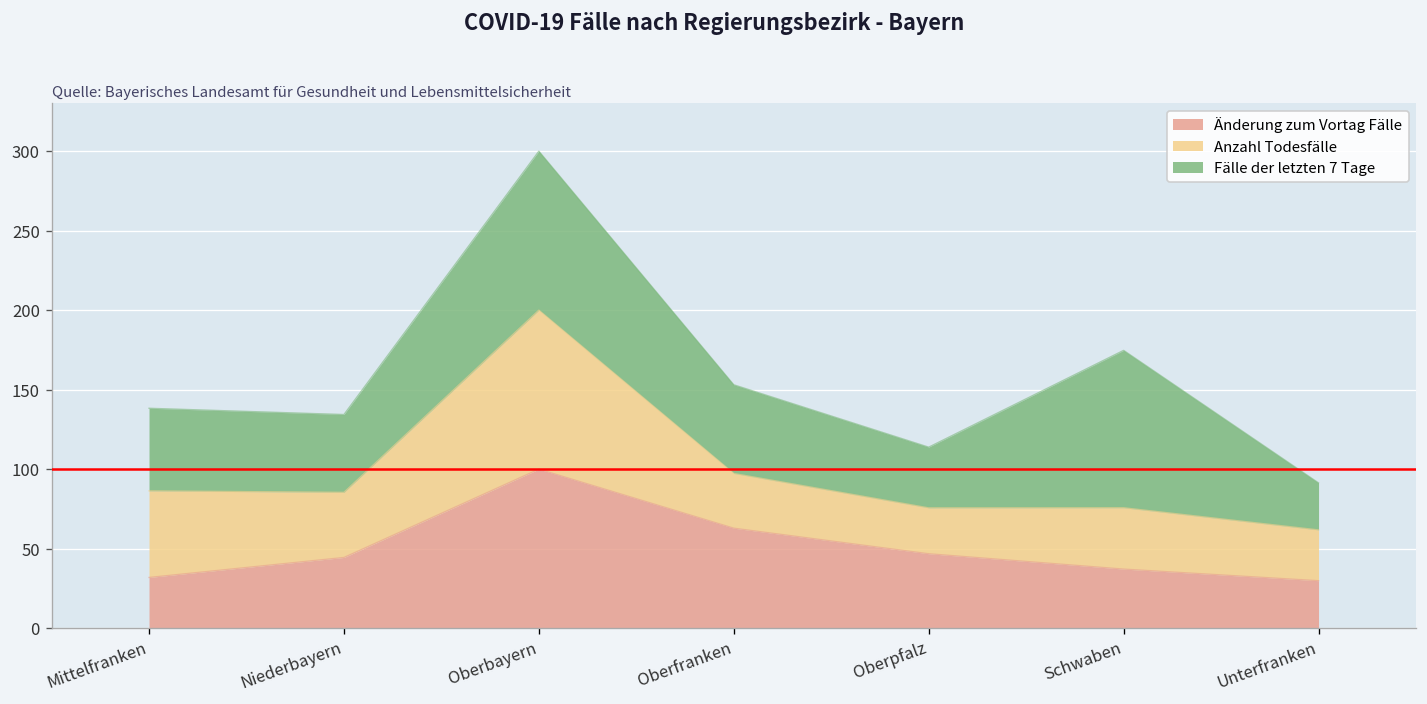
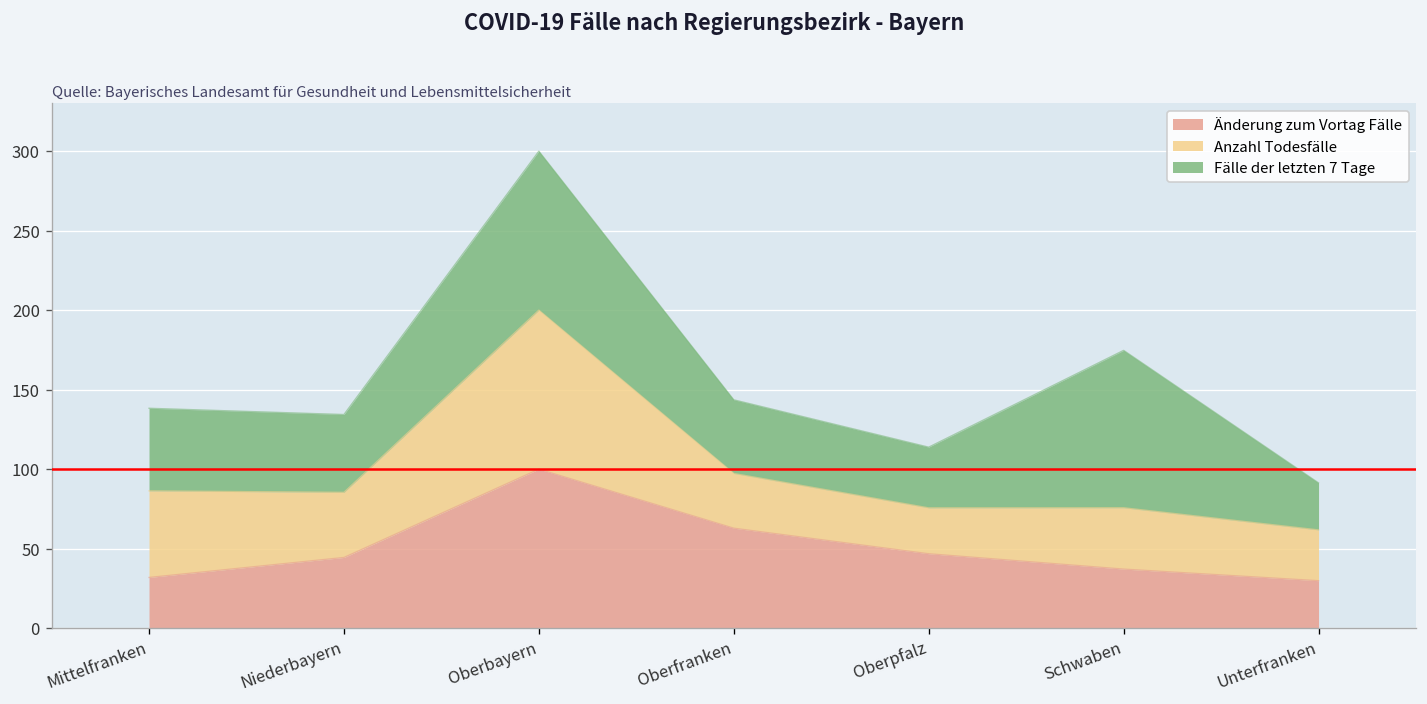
Fälle der letzten 7 Tage, Oberfranken: 56 -> 46
